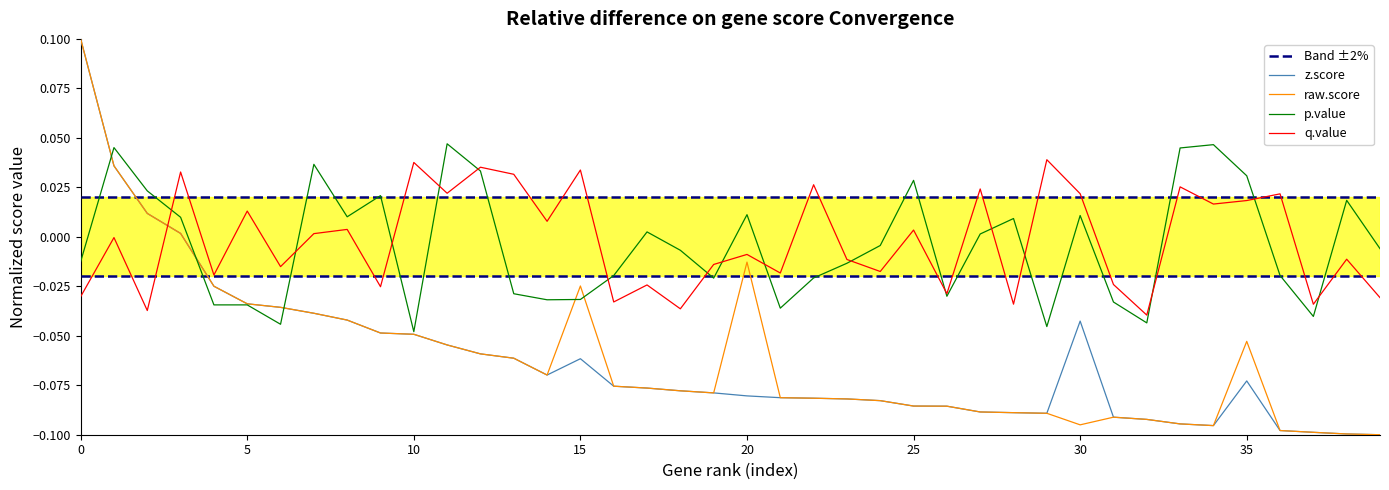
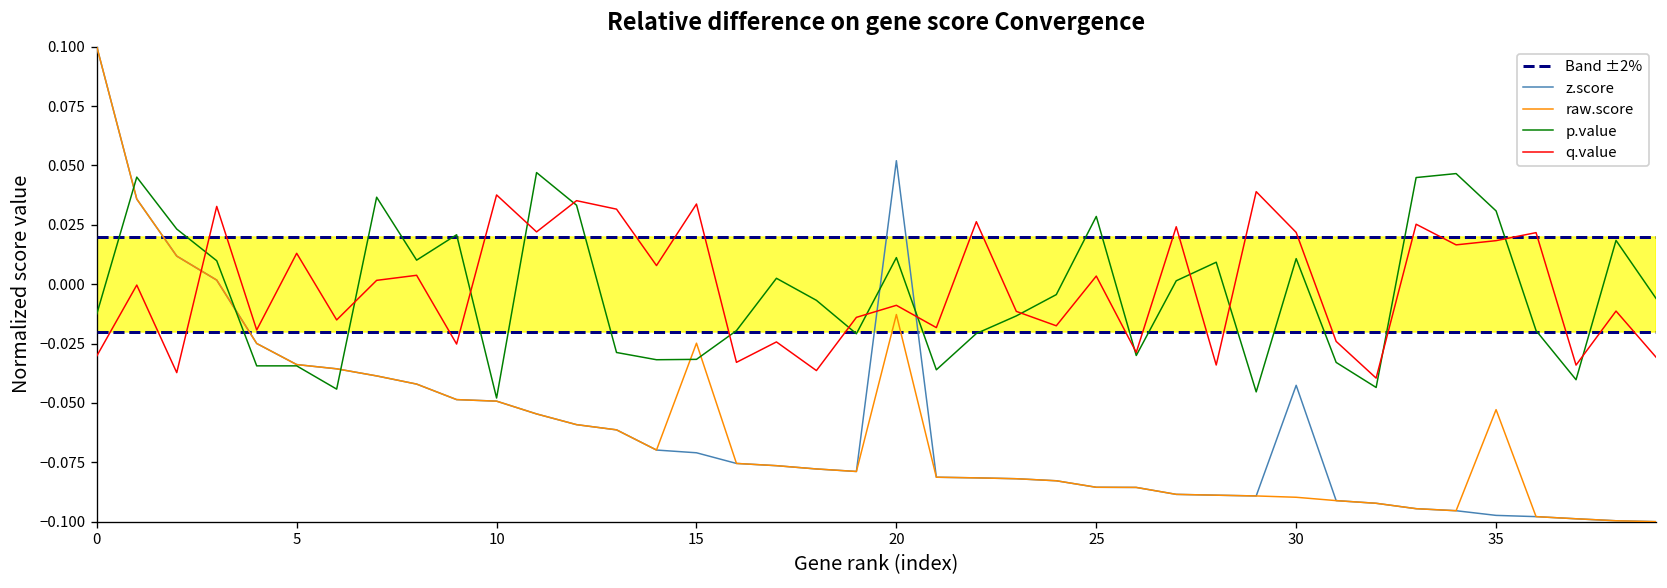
z.score, 15: -0.062 -> -0.071
z.score, 20: -0.080 -> 0.052
raw.score, 30: -0.095 -> -0.090
z.score, 35: -0.073 -> -0.097
